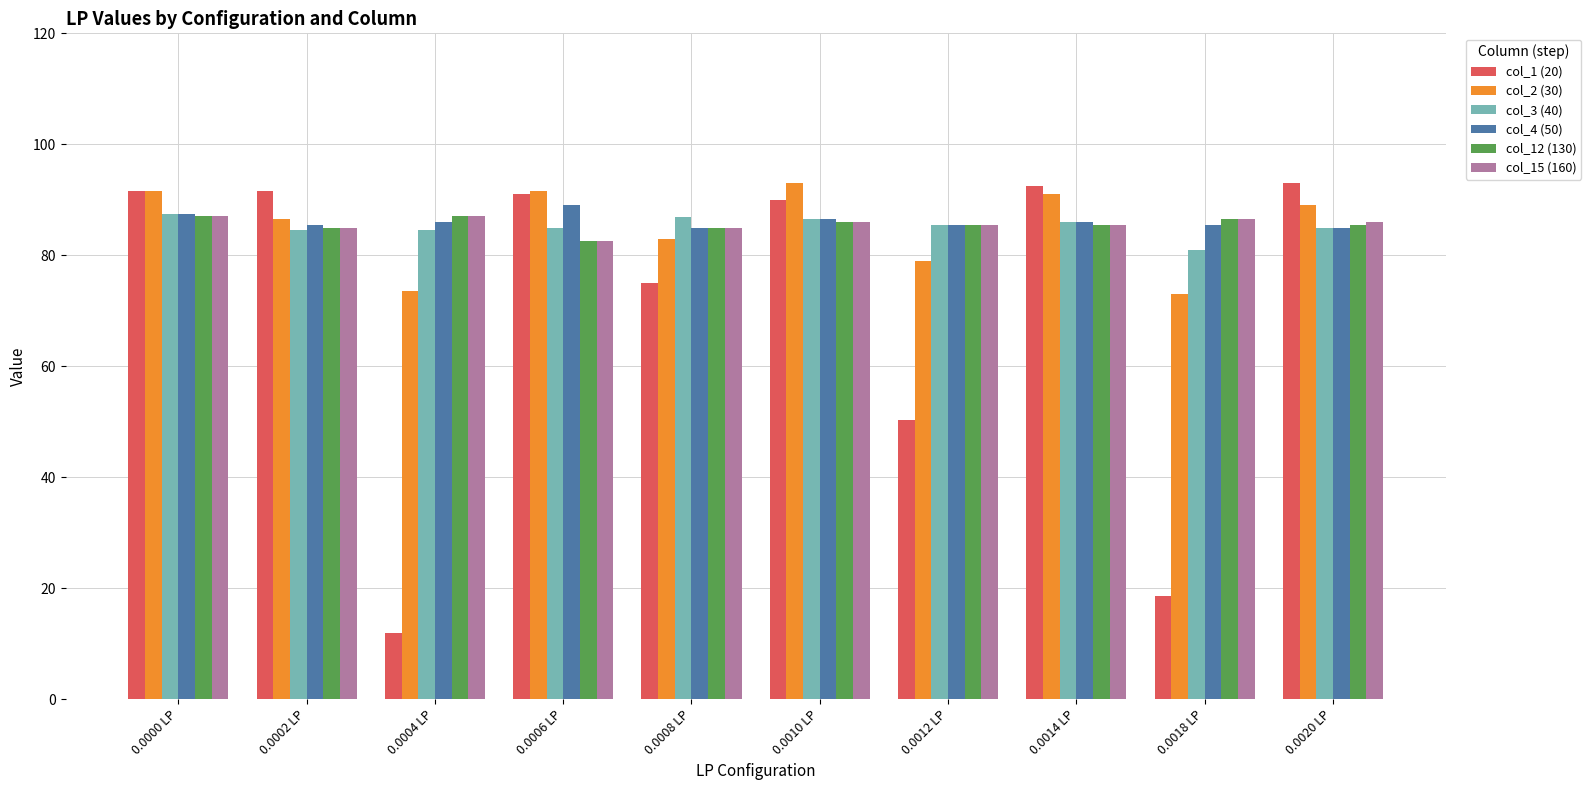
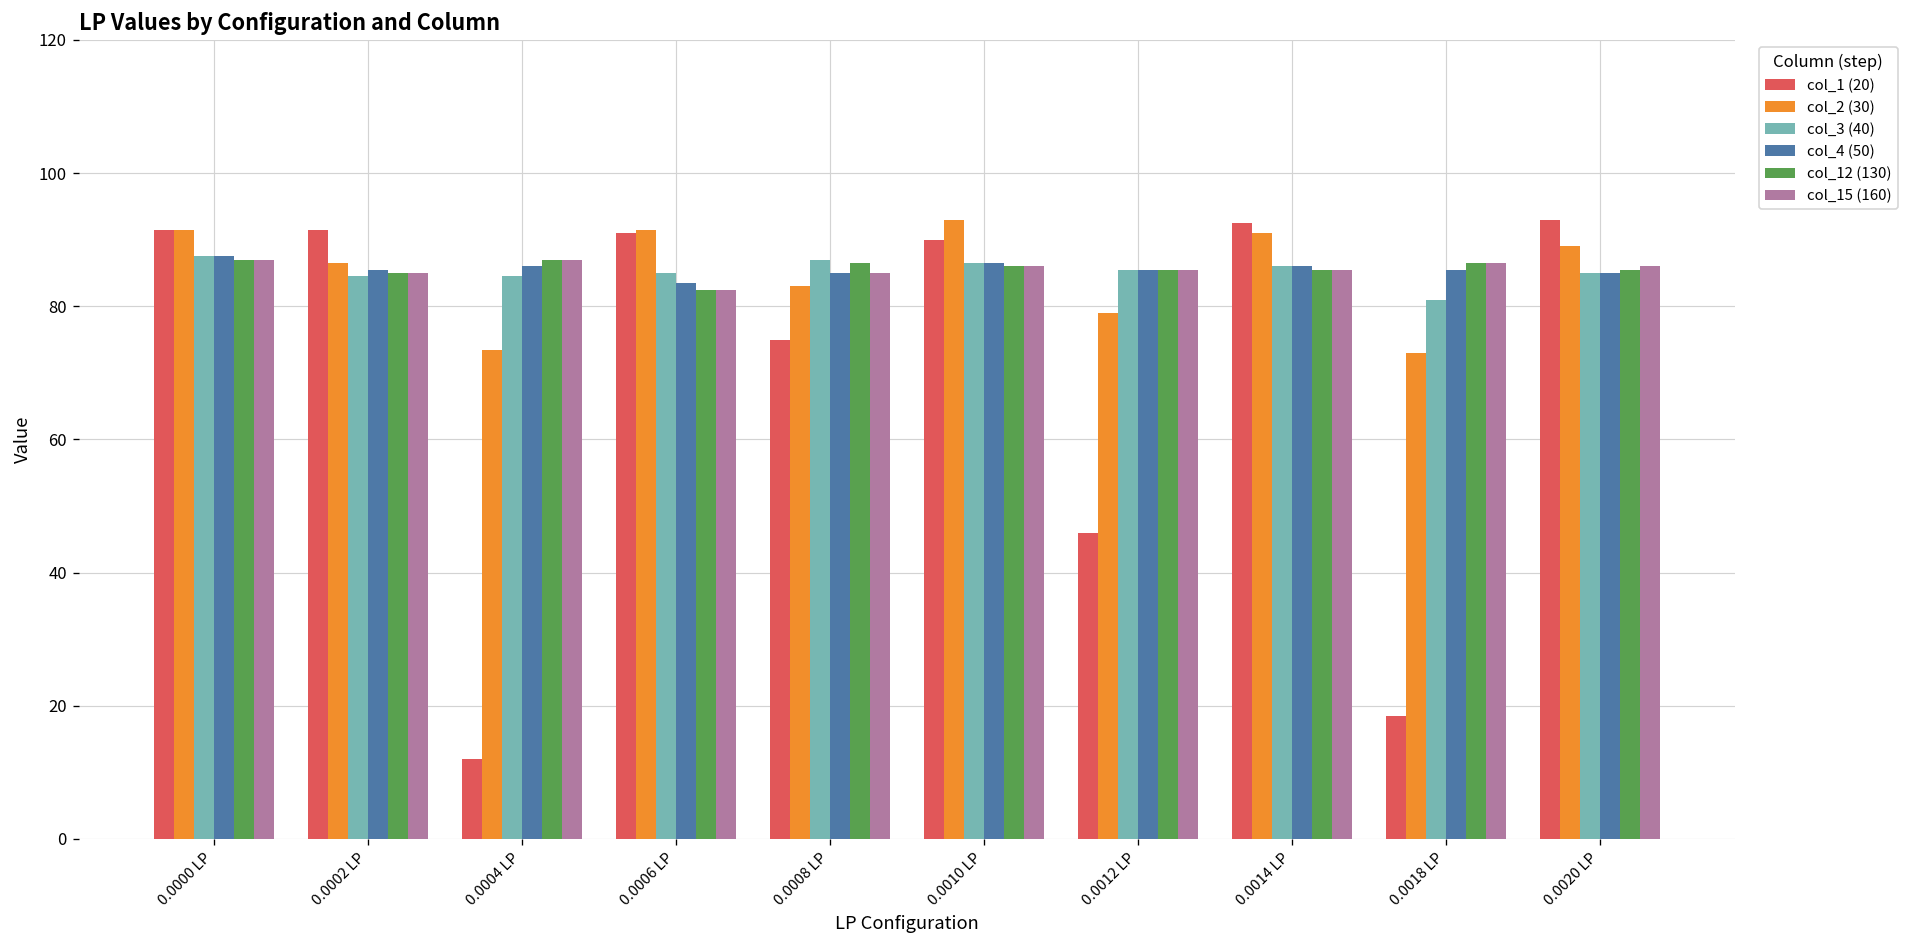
col_4 (50), 0.0006 LP: 89 -> 84
col_12 (130), 0.0008 LP: 85 -> 87
col_1 (20), 0.0012 LP: 50 -> 46
